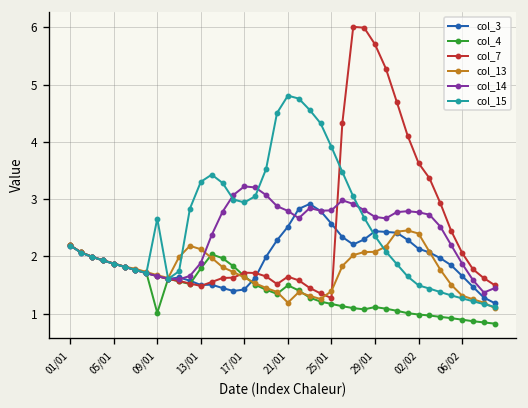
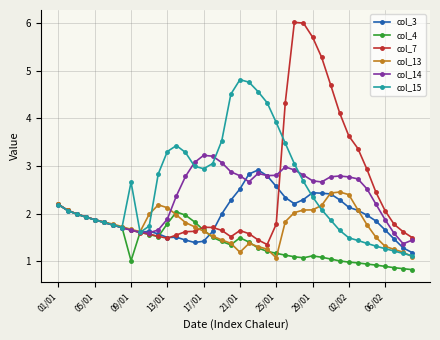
col_7, 25/01: 1.3 -> 1.8
col_13, 25/01: 1.4 -> 1.1
